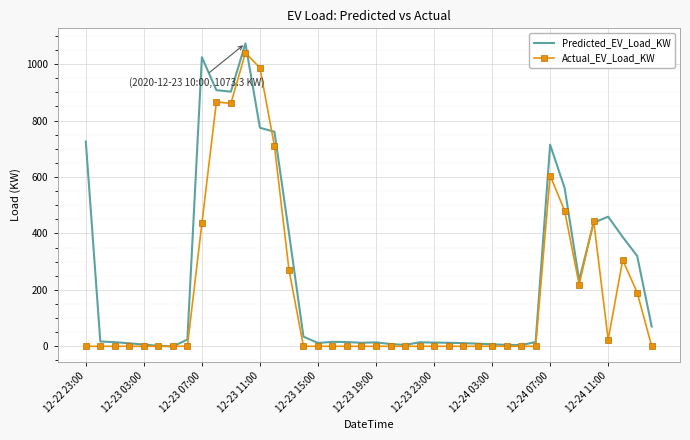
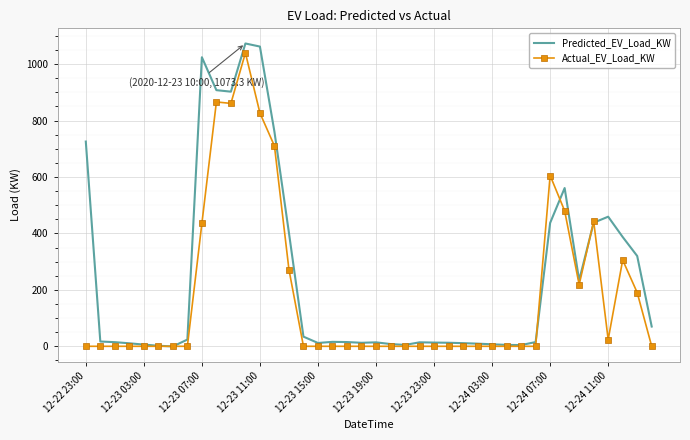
Predicted_EV_Load_KW, 12-23 11:00: 770 -> 1060
Actual_EV_Load_KW, 12-23 11:00: 990 -> 830
Predicted_EV_Load_KW, 12-24 07:00: 710 -> 440
